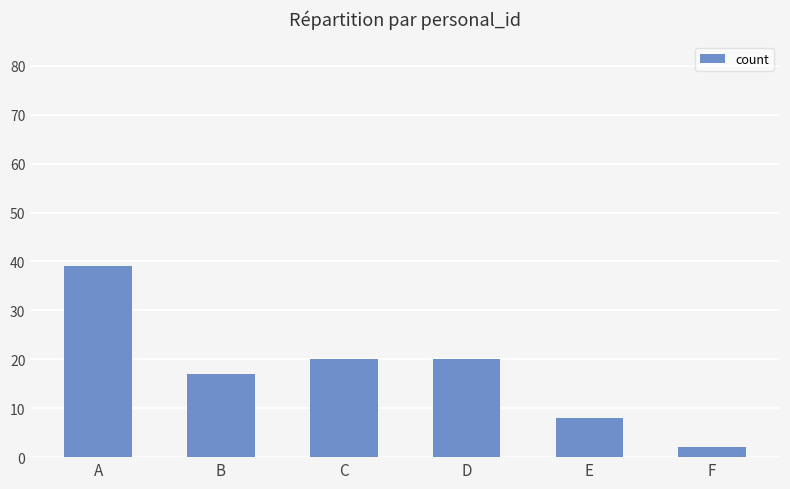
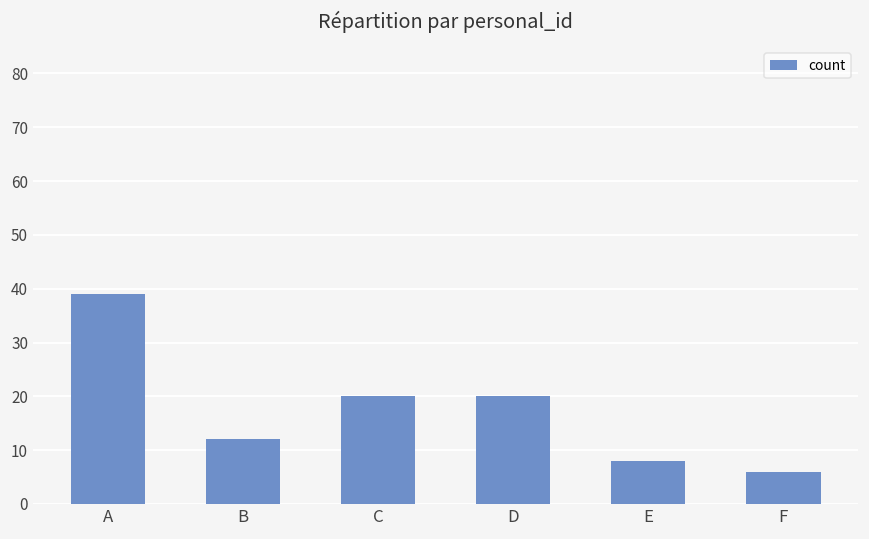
B: 17 -> 12
F: 2 -> 6
